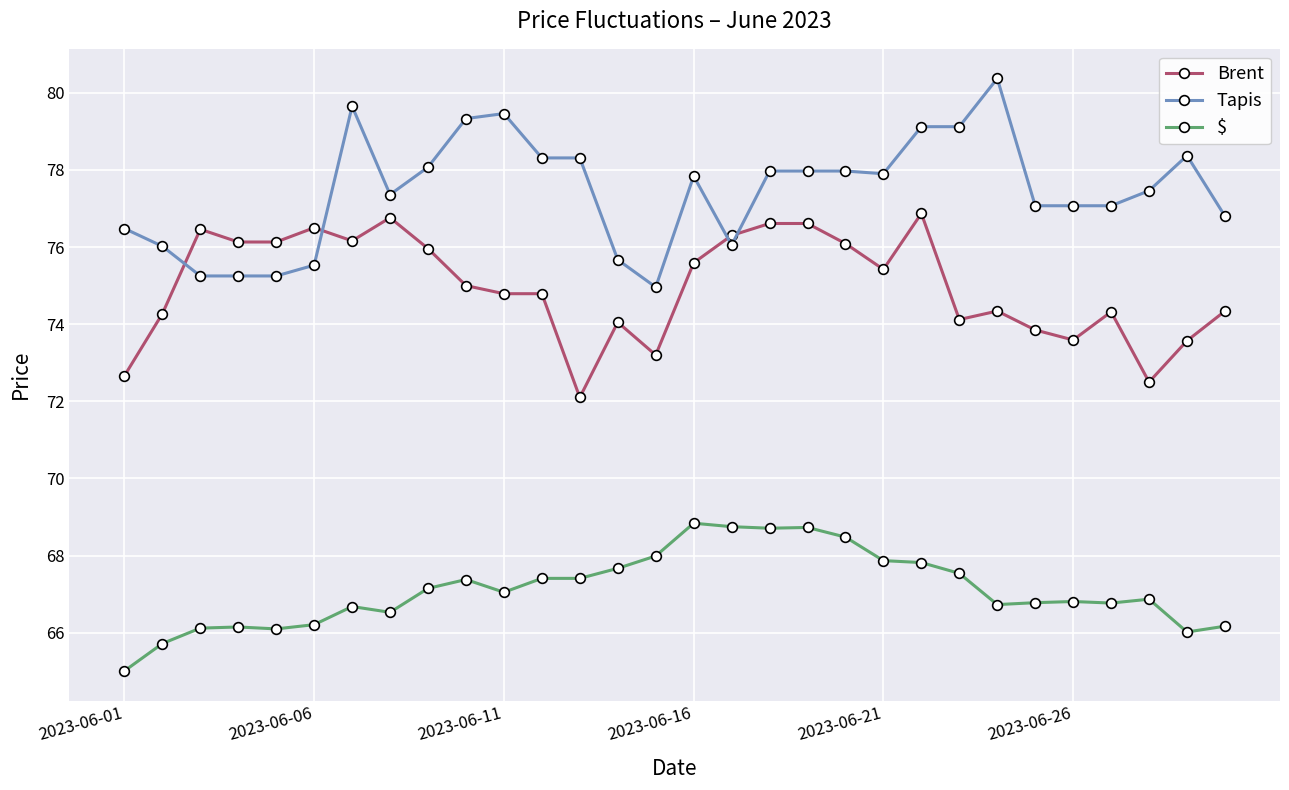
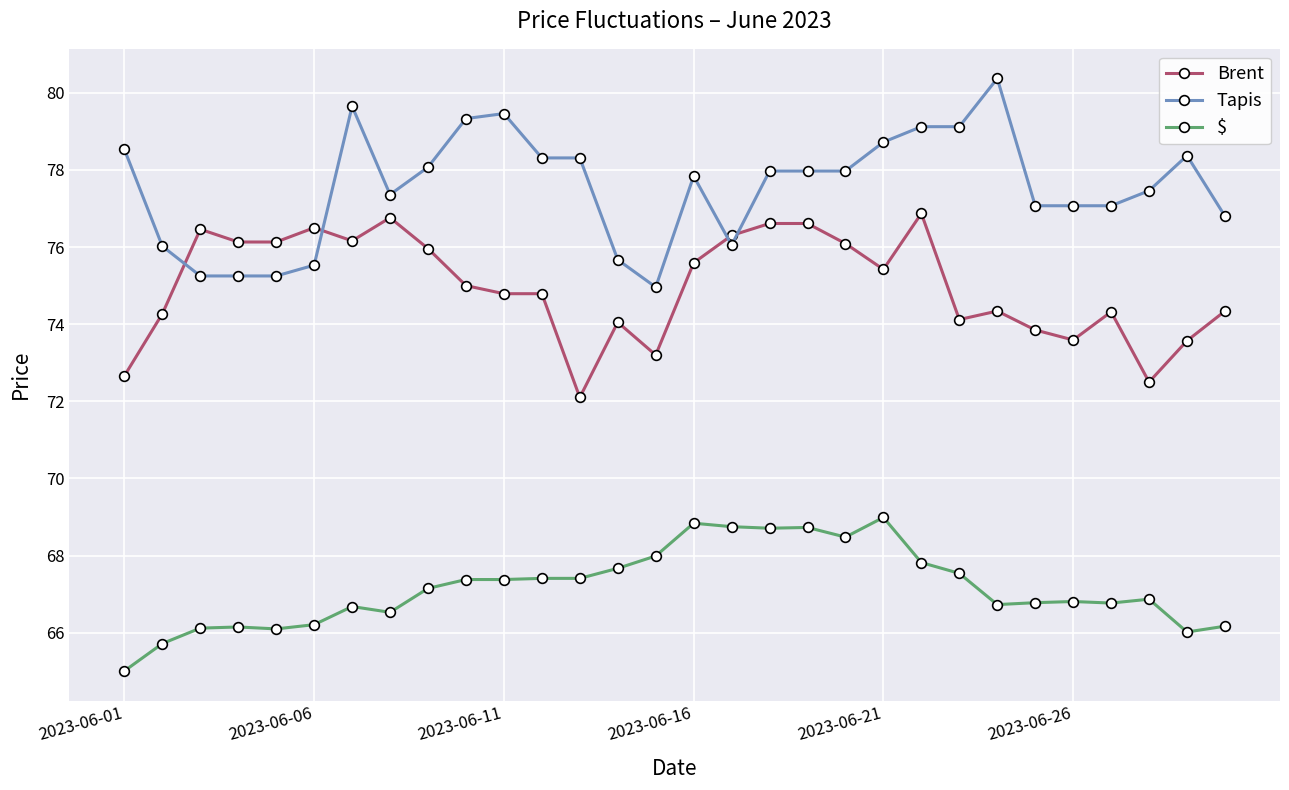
Tapis, 2023-06-01: 76.5 -> 78.5
$, 2023-06-11: 67.1 -> 67.4
Tapis, 2023-06-21: 77.9 -> 78.7
$, 2023-06-21: 67.9 -> 69.0
